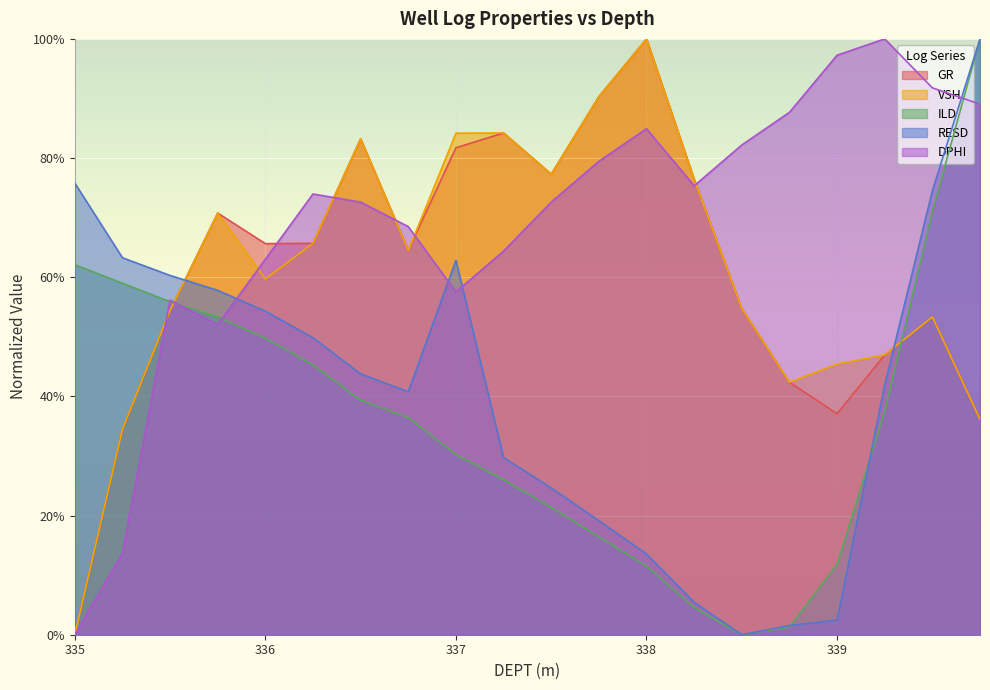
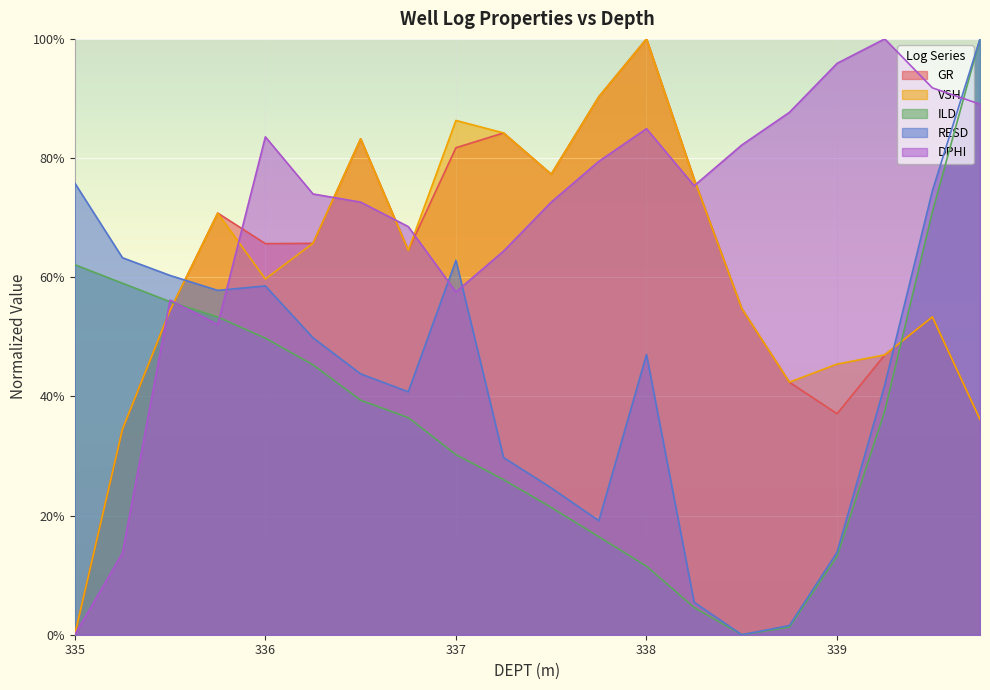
RESD, 336: 54% -> 59%
DPHI, 336: 63% -> 84%
VSH, 337: 84% -> 86%
RESD, 338: 14% -> 47%
ILD, 339: 12% -> 13%
RESD, 339: 2% -> 14%
DPHI, 339: 97% -> 96%
